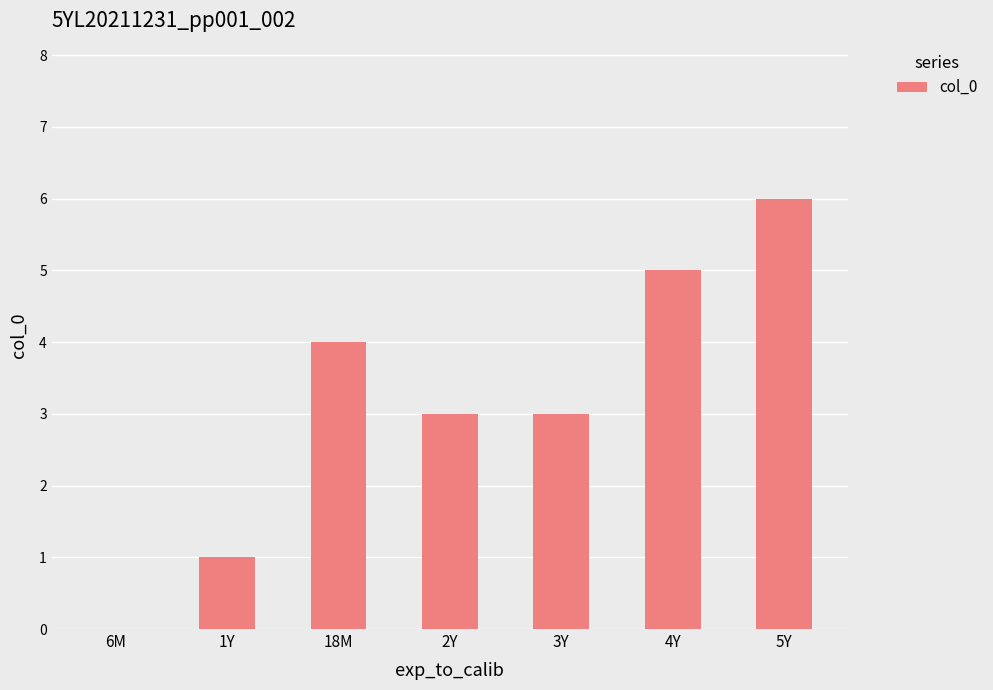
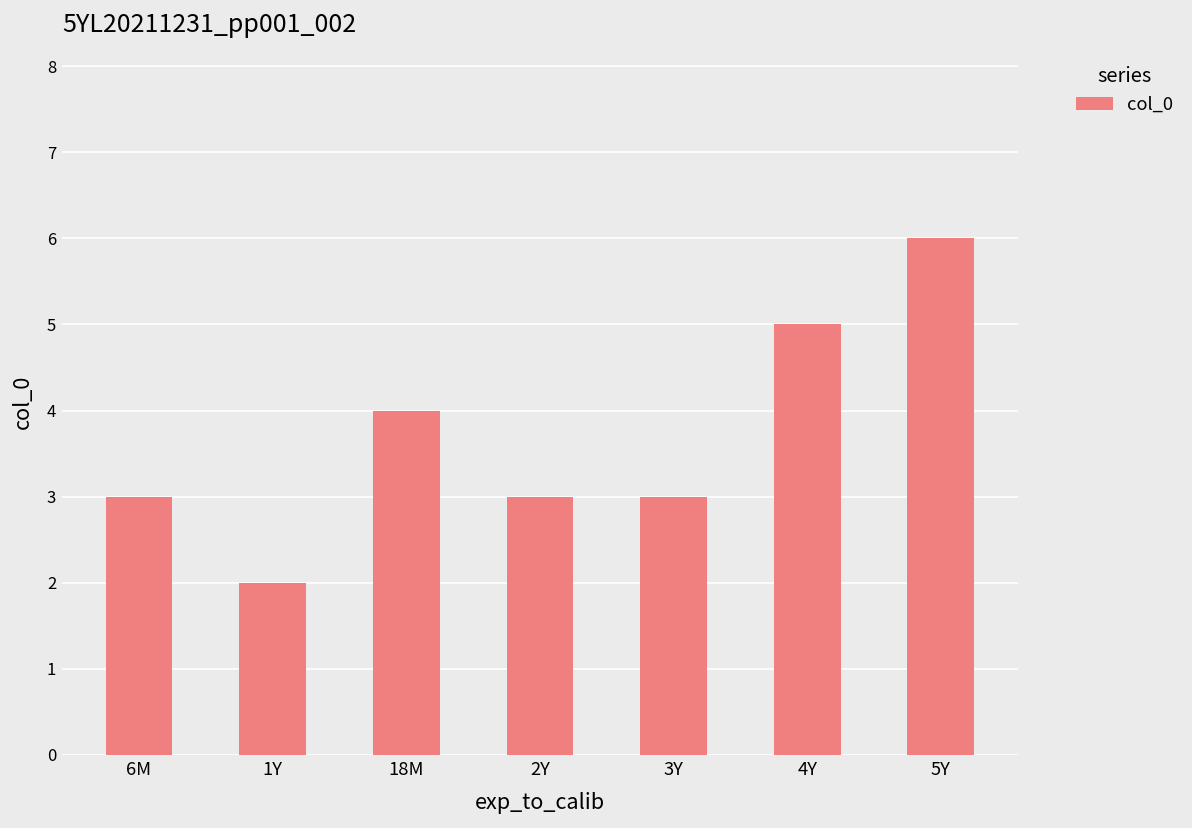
6M: 0 -> 3
1Y: 1 -> 2
